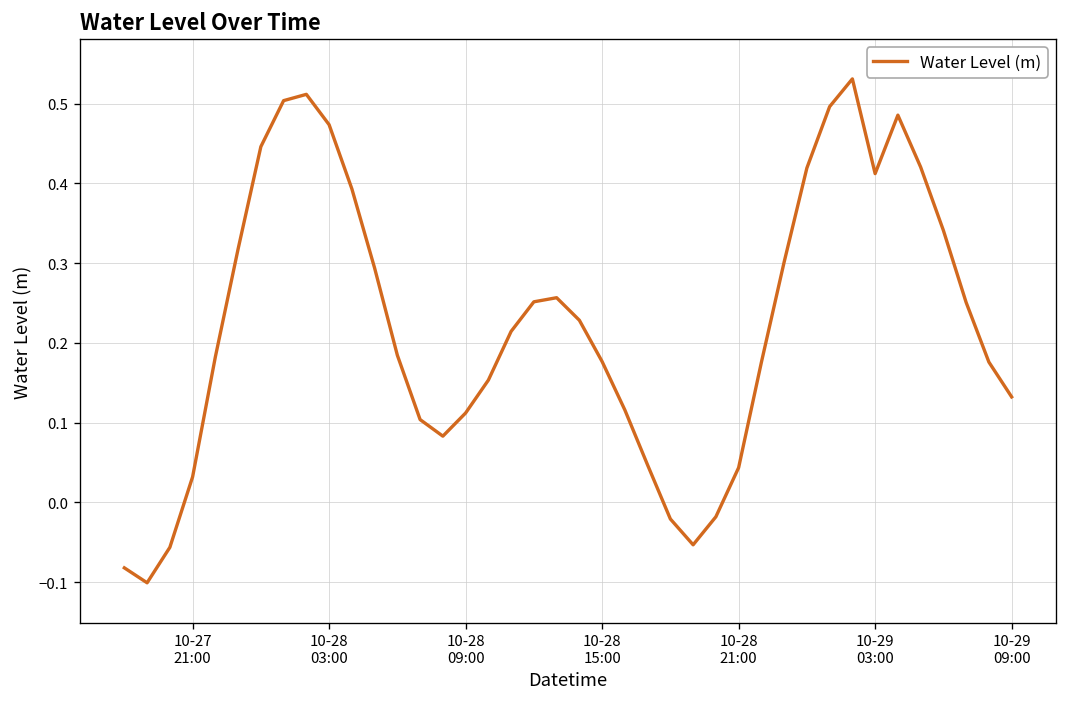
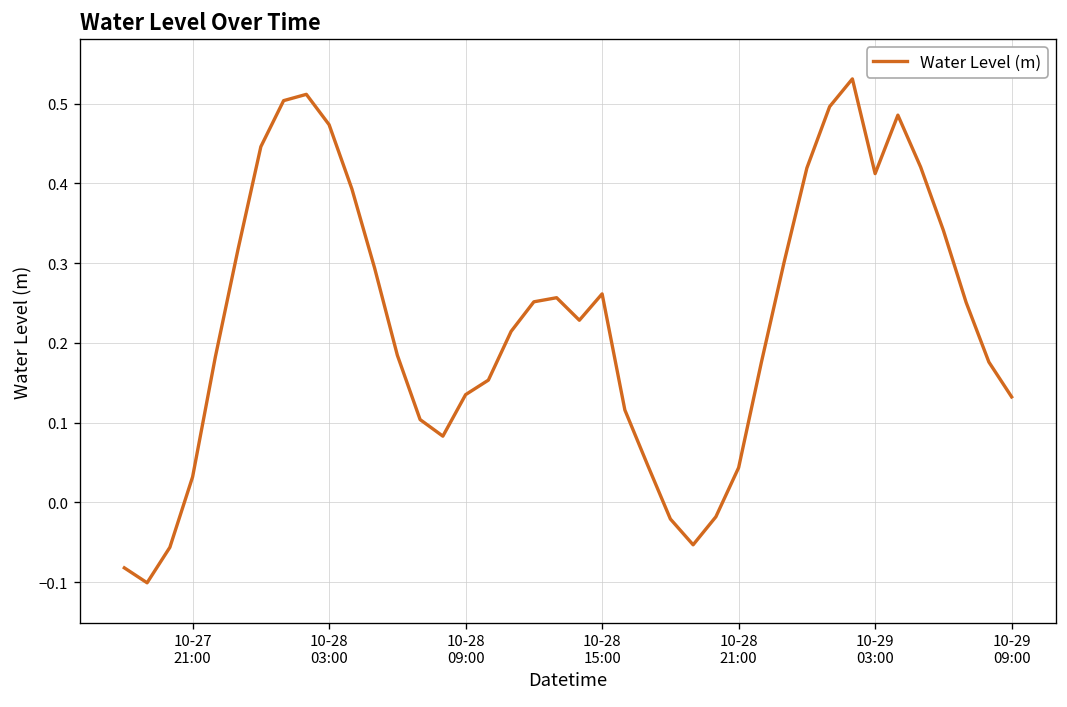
10-28 09:00: 0.11 -> 0.14
10-28 15:00: 0.18 -> 0.26
